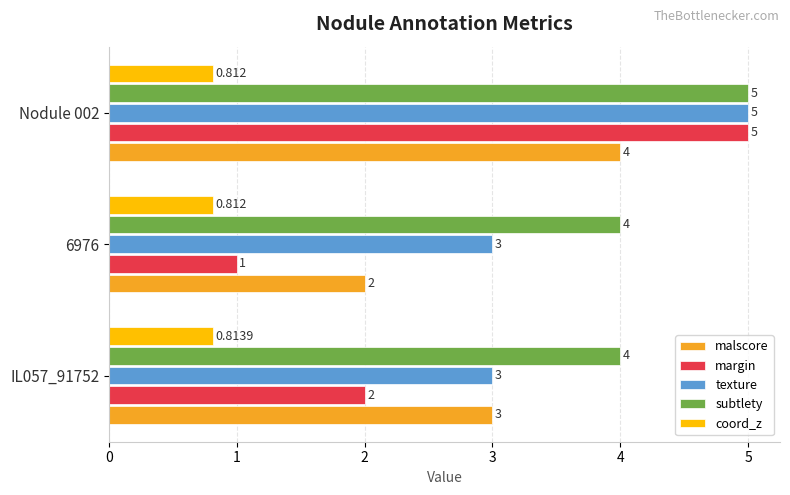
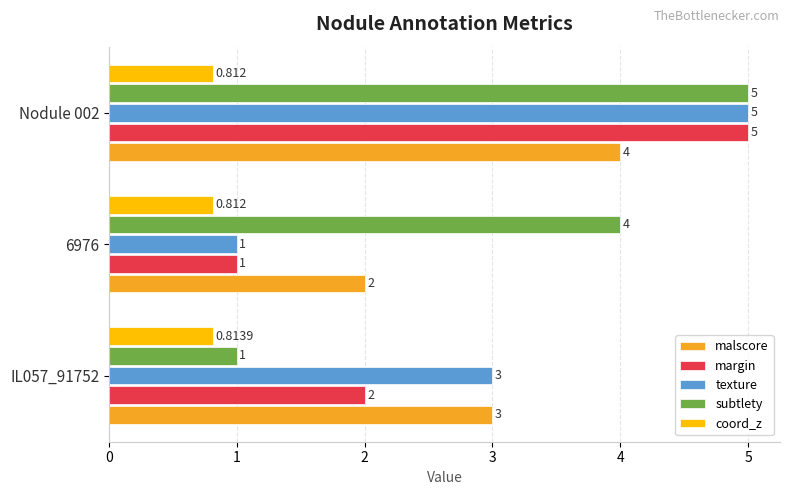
texture, 6976: 3 -> 1
subtlety, IL057_91752: 4 -> 1
